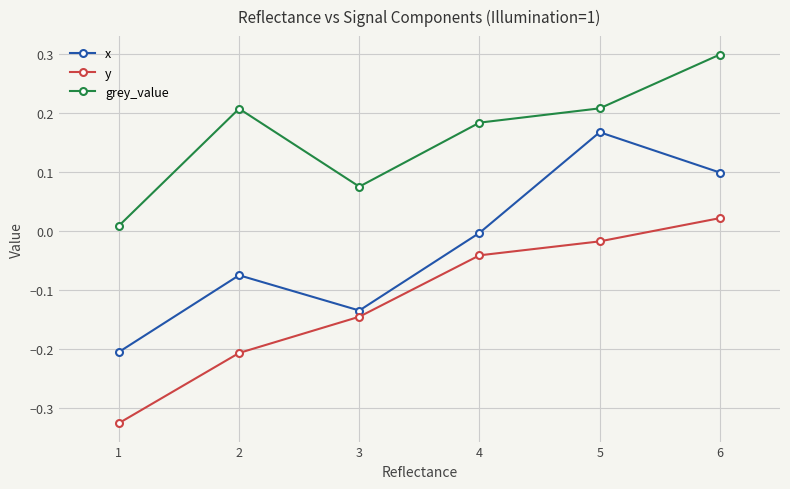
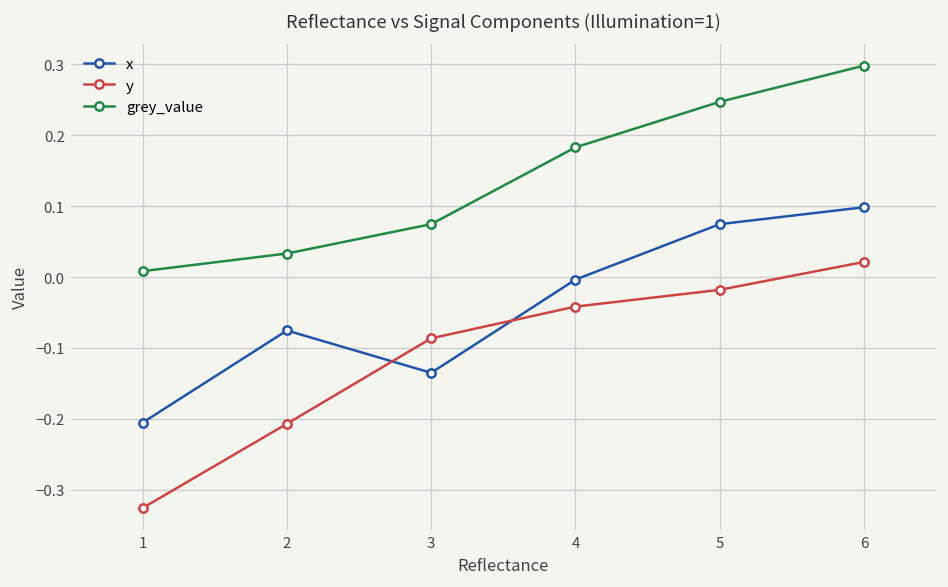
grey_value, 2: 0.21 -> 0.03
y, 3: -0.15 -> -0.09
x, 5: 0.17 -> 0.07
grey_value, 5: 0.21 -> 0.25
